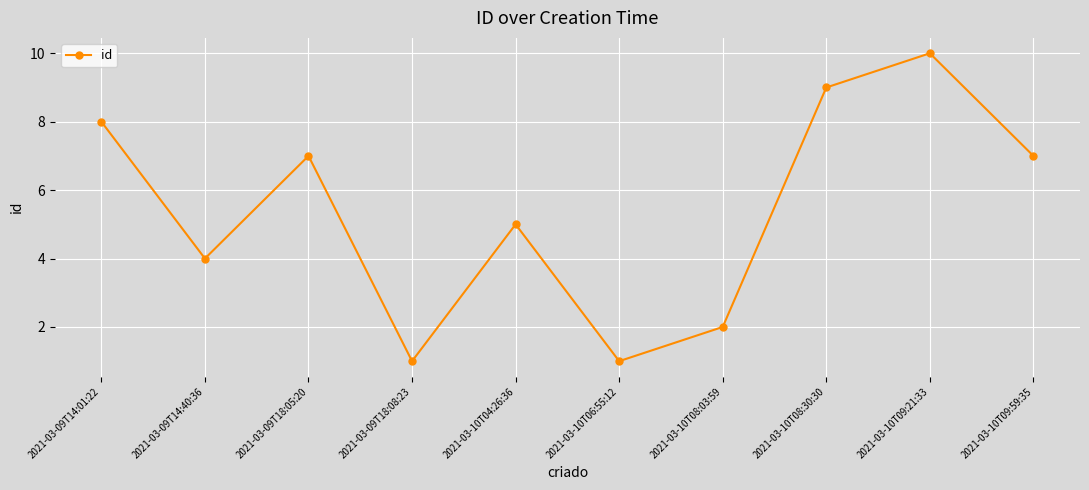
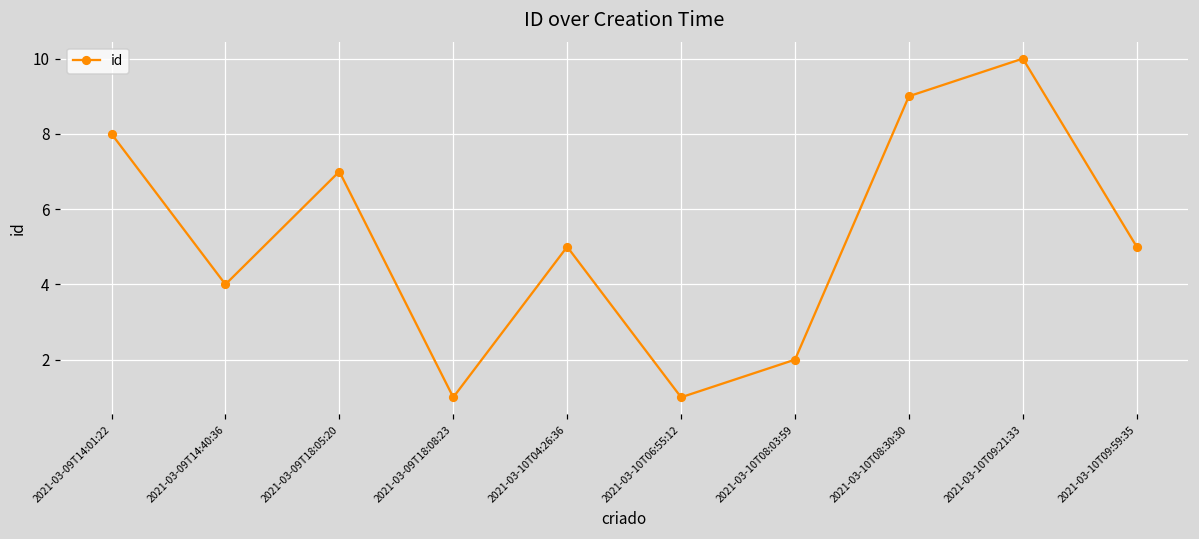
2021-03-10T09:59:35: 7 -> 5
